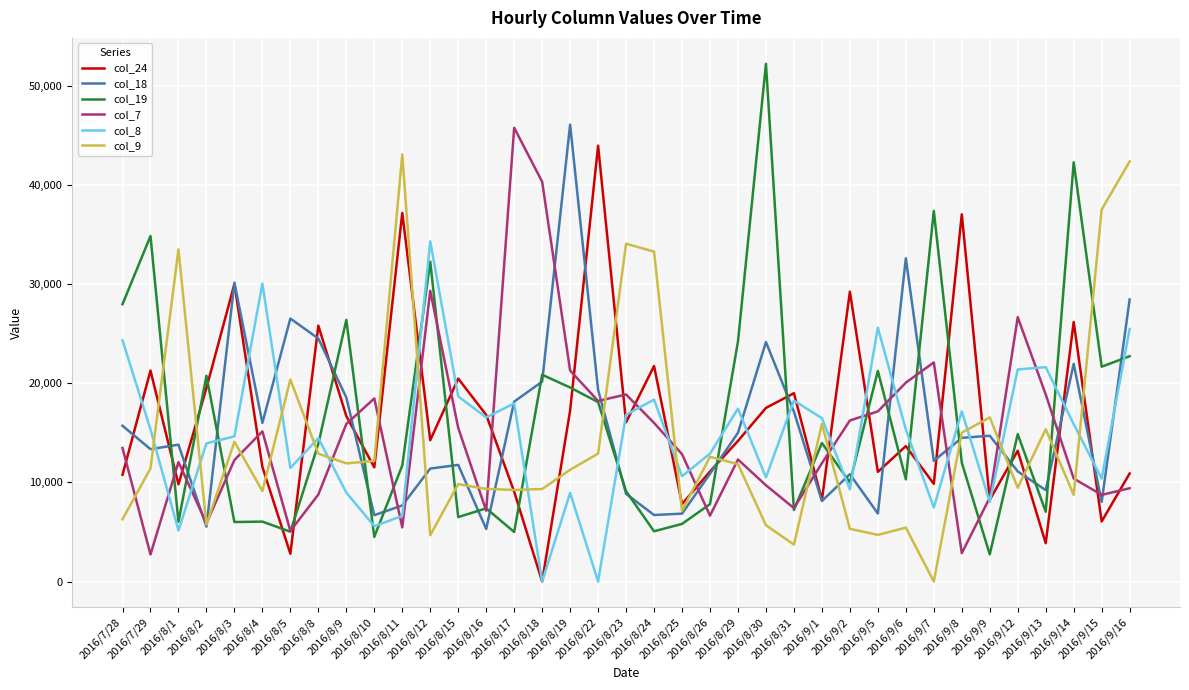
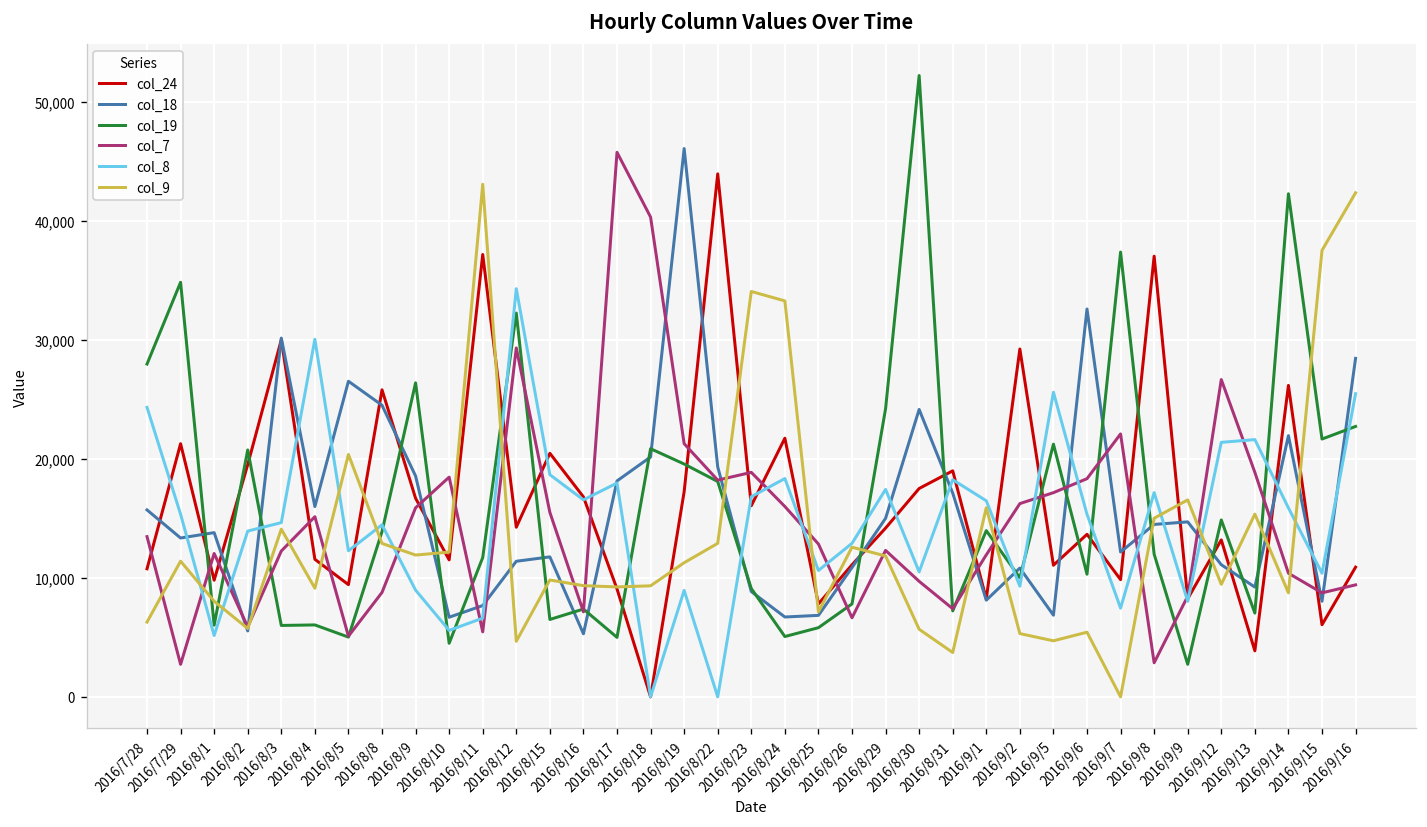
col_9, 2016/8/1: 34,000 -> 8,000
col_24, 2016/8/5: 3,000 -> 9,000
col_8, 2016/8/5: 11,000 -> 12,000
col_7, 2016/9/6: 20,000 -> 18,000
